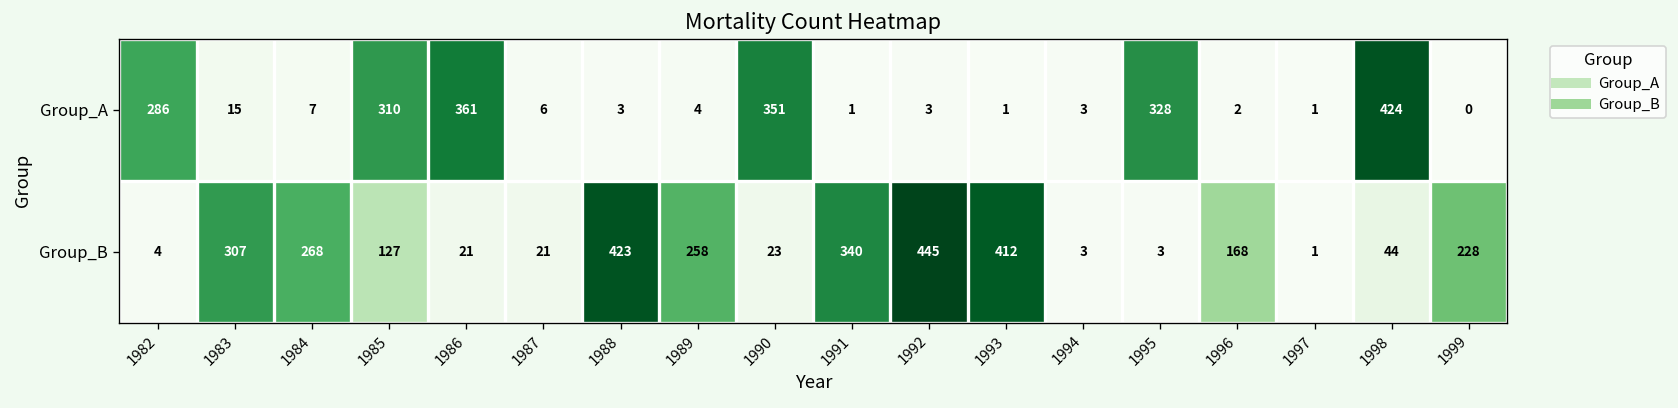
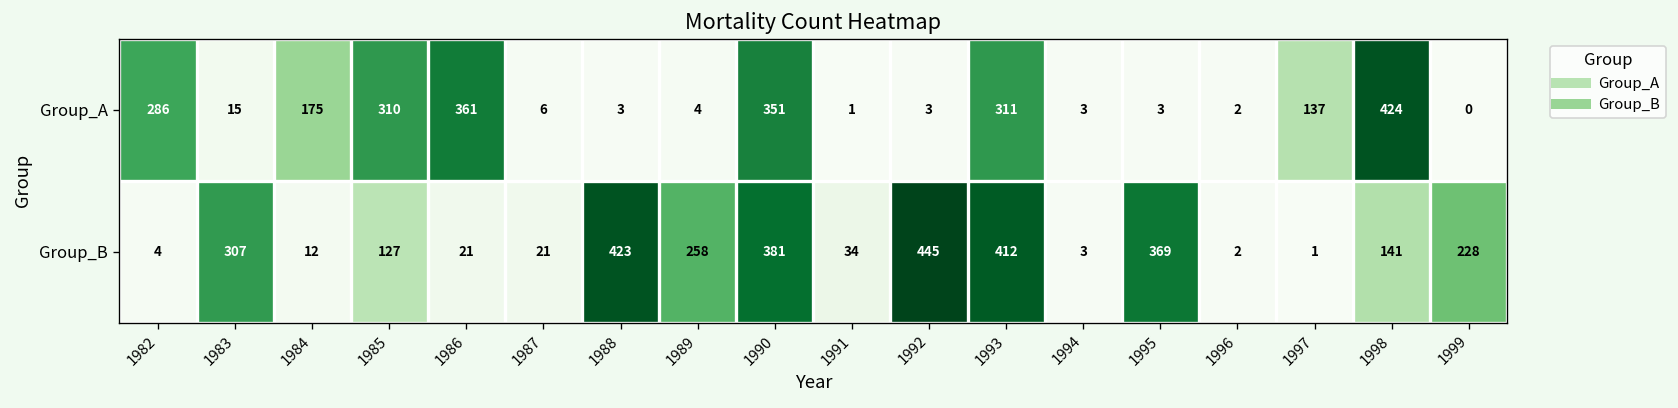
Group_A, 1984: 7 -> 175
Group_A, 1993: 1 -> 311
Group_A, 1995: 328 -> 3
Group_A, 1997: 1 -> 137
Group_B, 1984: 268 -> 12
Group_B, 1990: 23 -> 381
Group_B, 1991: 340 -> 34
Group_B, 1995: 3 -> 369
Group_B, 1996: 168 -> 2
Group_B, 1998: 44 -> 141
